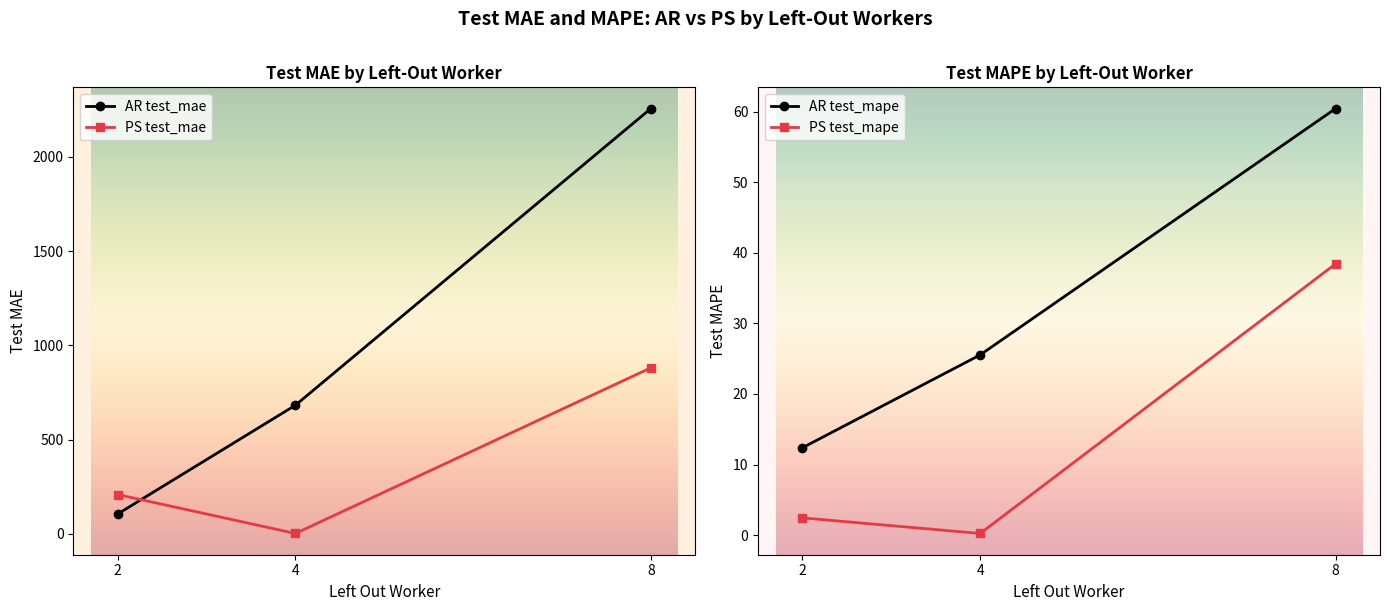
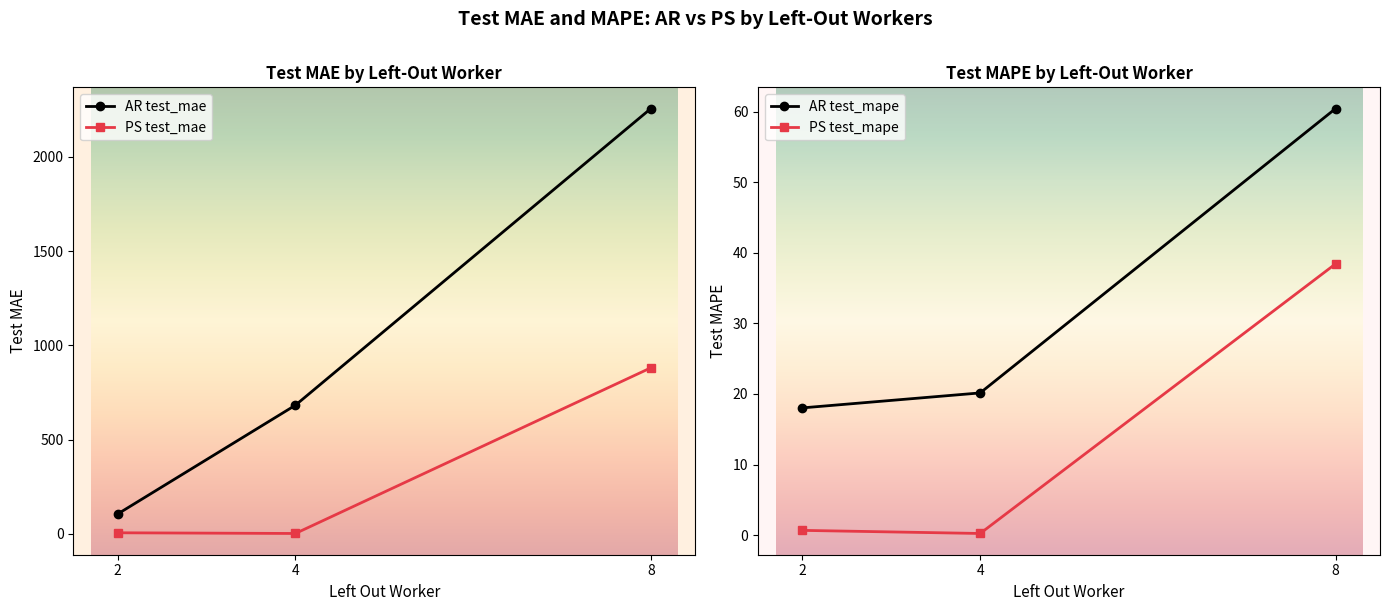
Test MAE by Left-Out Worker, PS test_mae, 2: 210 -> 10
Test MAPE by Left-Out Worker, AR test_mape, 2: 12 -> 18
Test MAPE by Left-Out Worker, PS test_mape, 2: 2 -> 1
Test MAPE by Left-Out Worker, AR test_mape, 4: 26 -> 20
